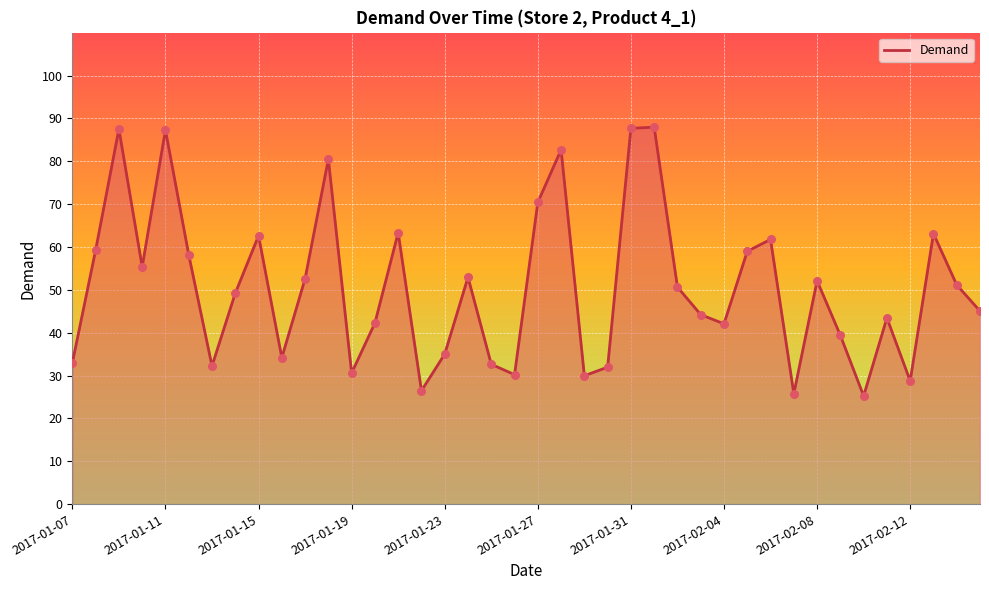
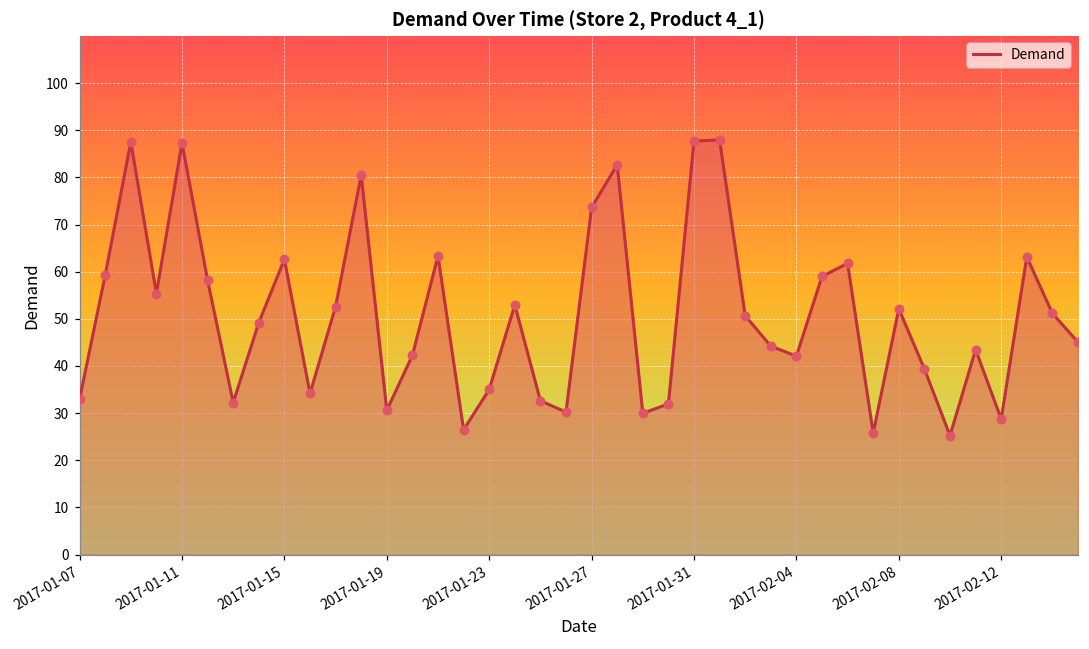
2017-01-27: 70 -> 74
